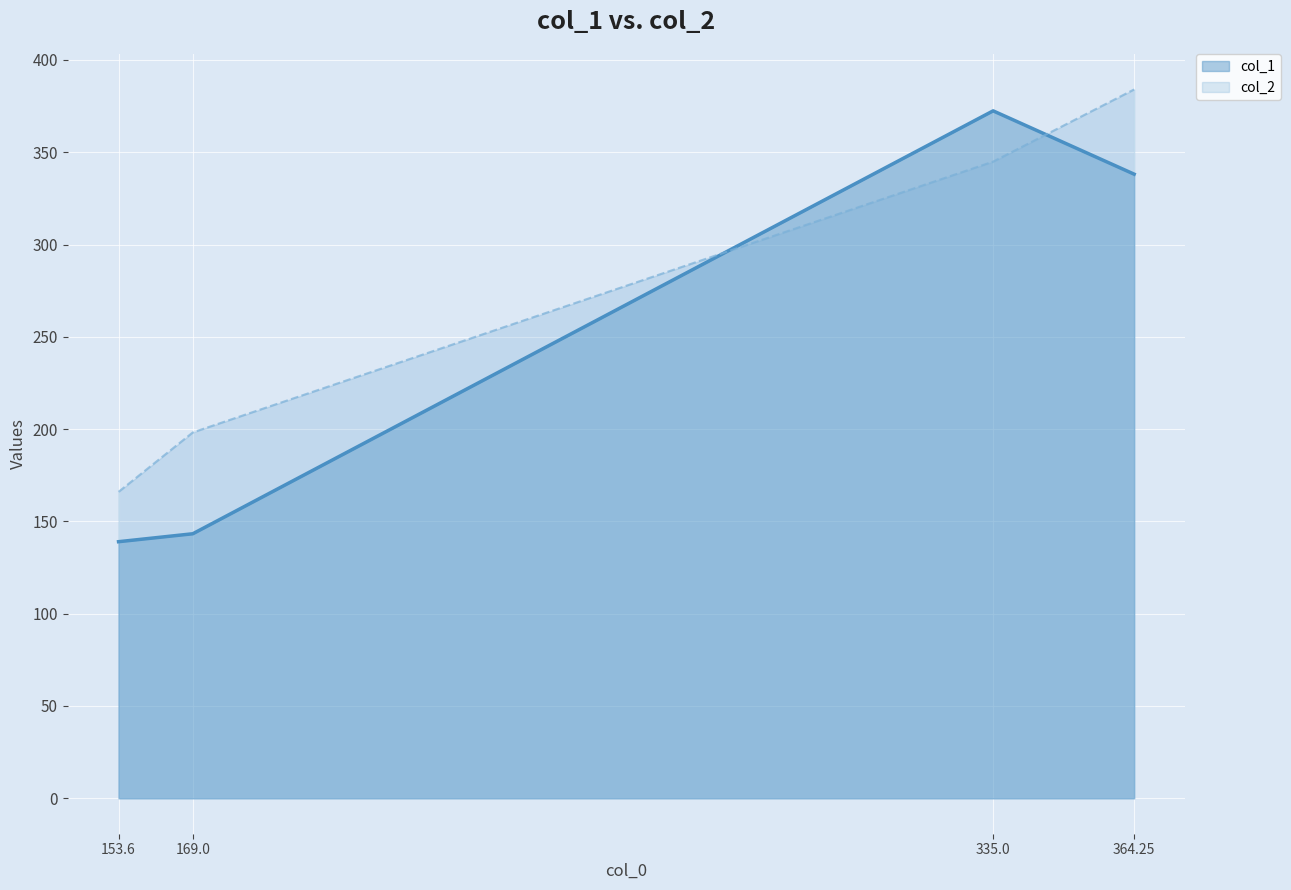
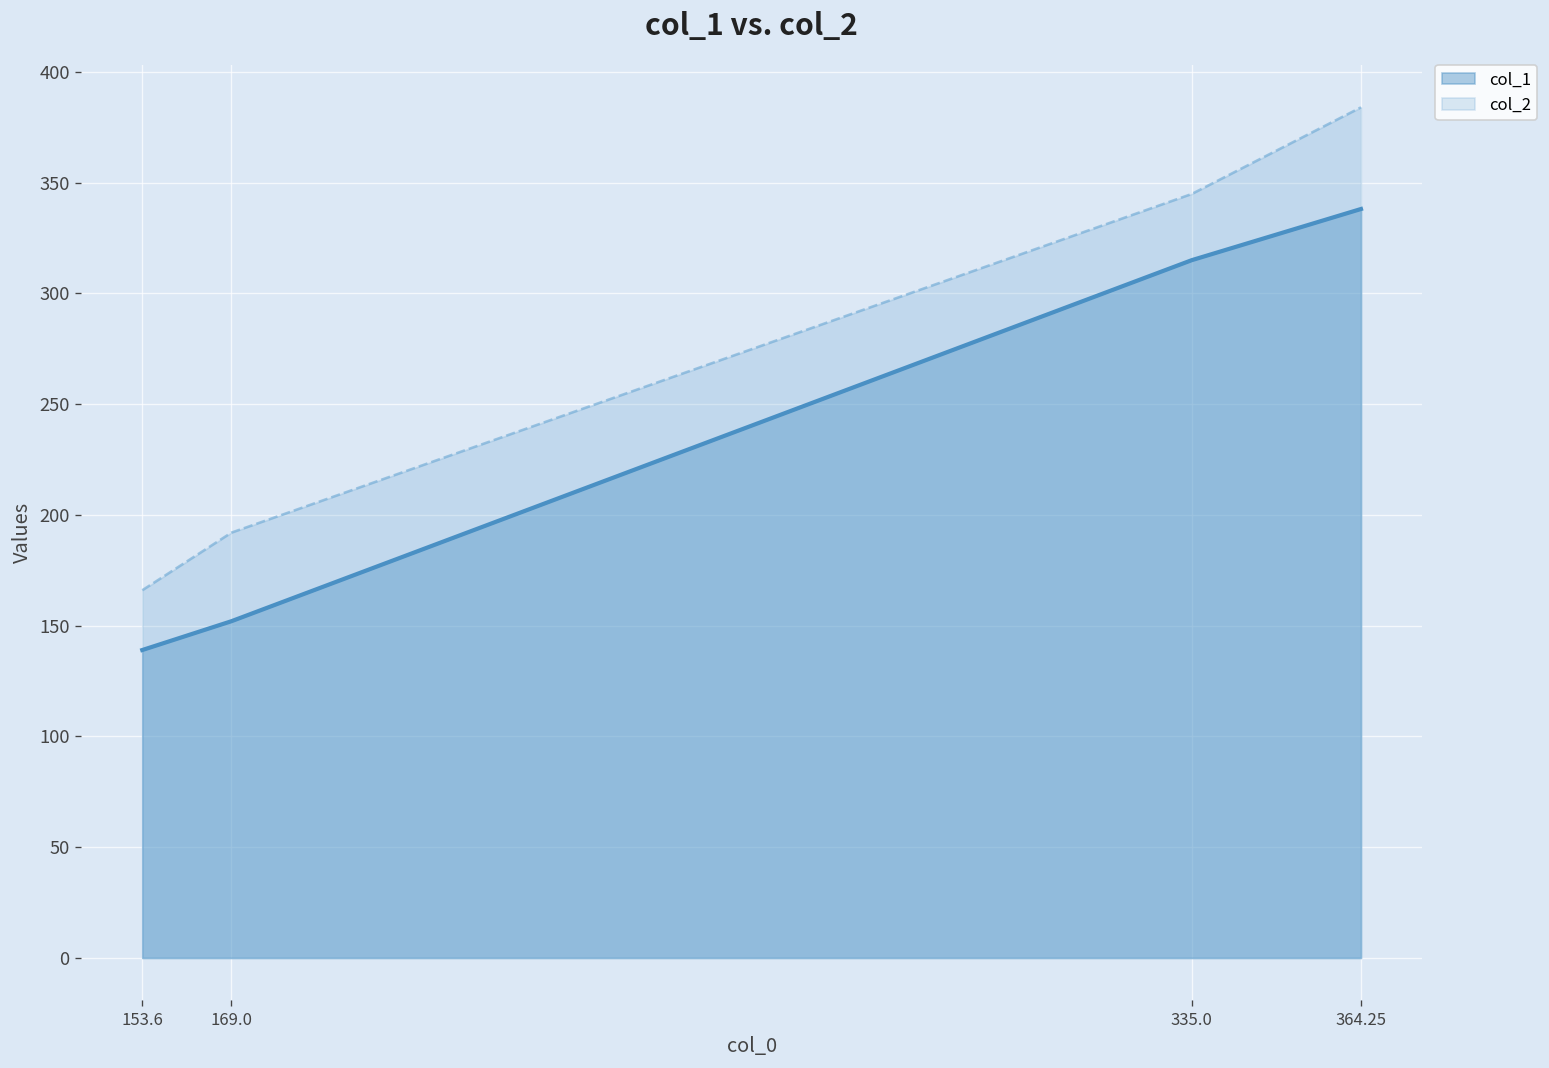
col_1, 169.0: 143 -> 152
col_2, 169.0: 198 -> 192
col_1, 335.0: 372 -> 315
